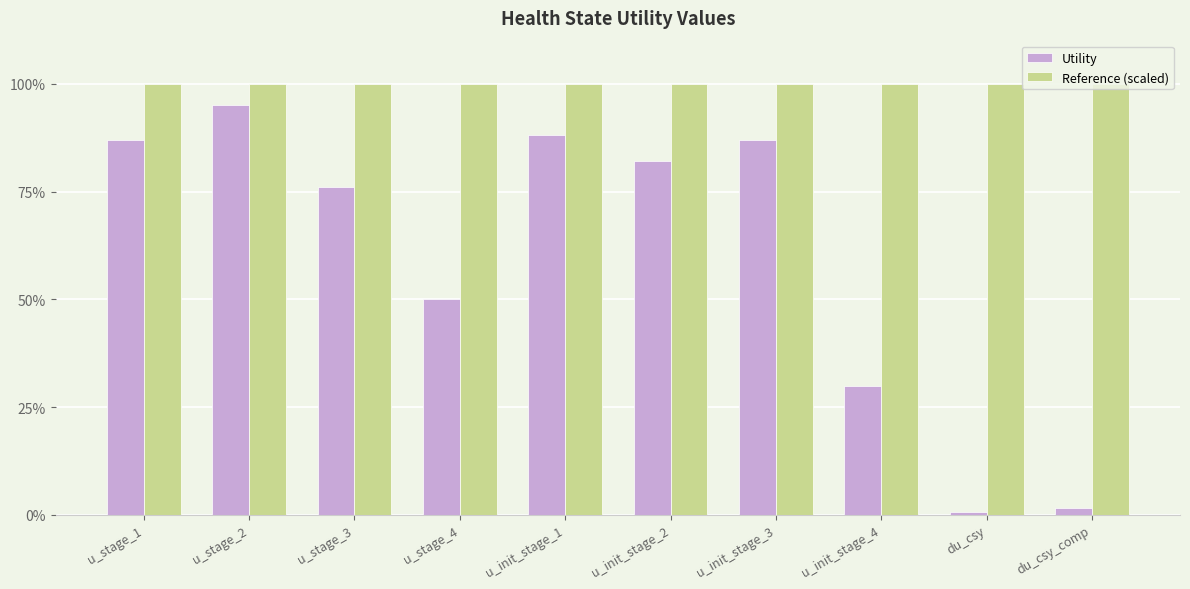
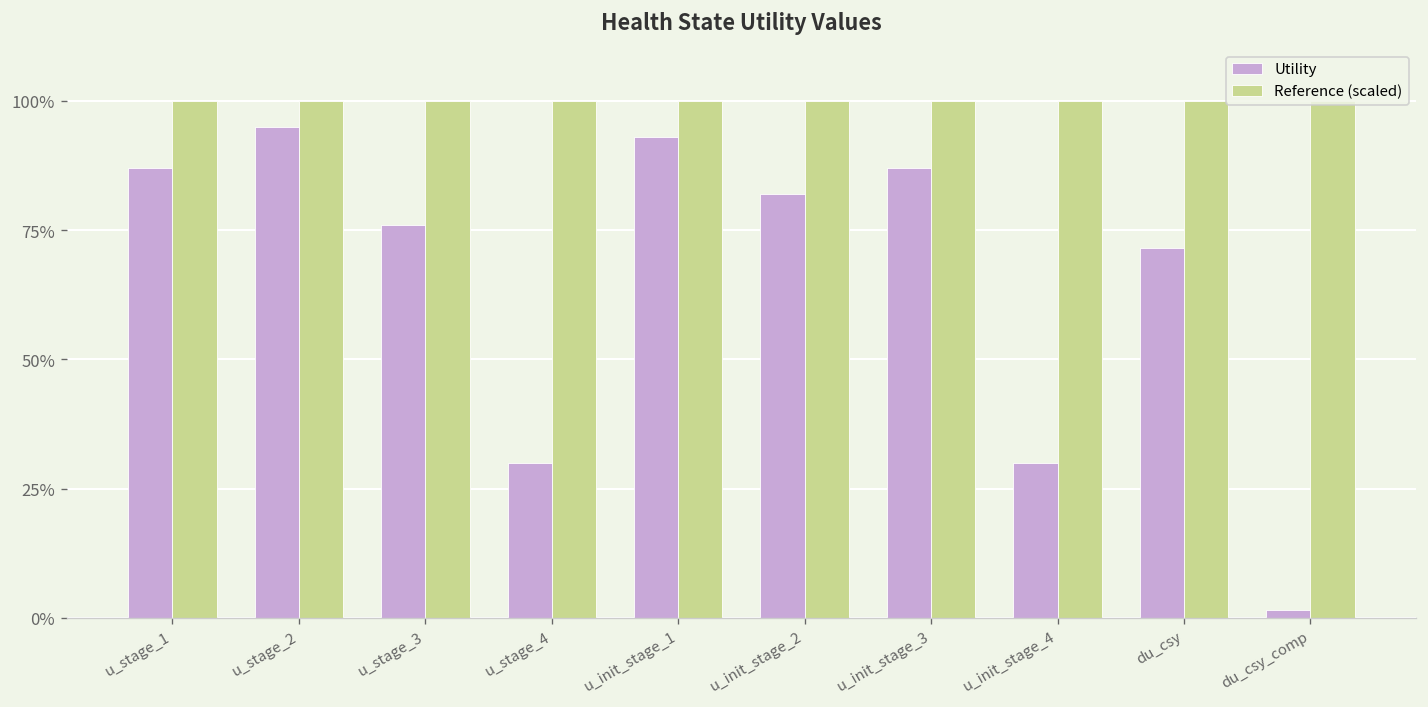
Utility, u_stage_4: 50% -> 30%
Utility, u_init_stage_1: 88% -> 93%
Utility, du_csy: 1% -> 72%
